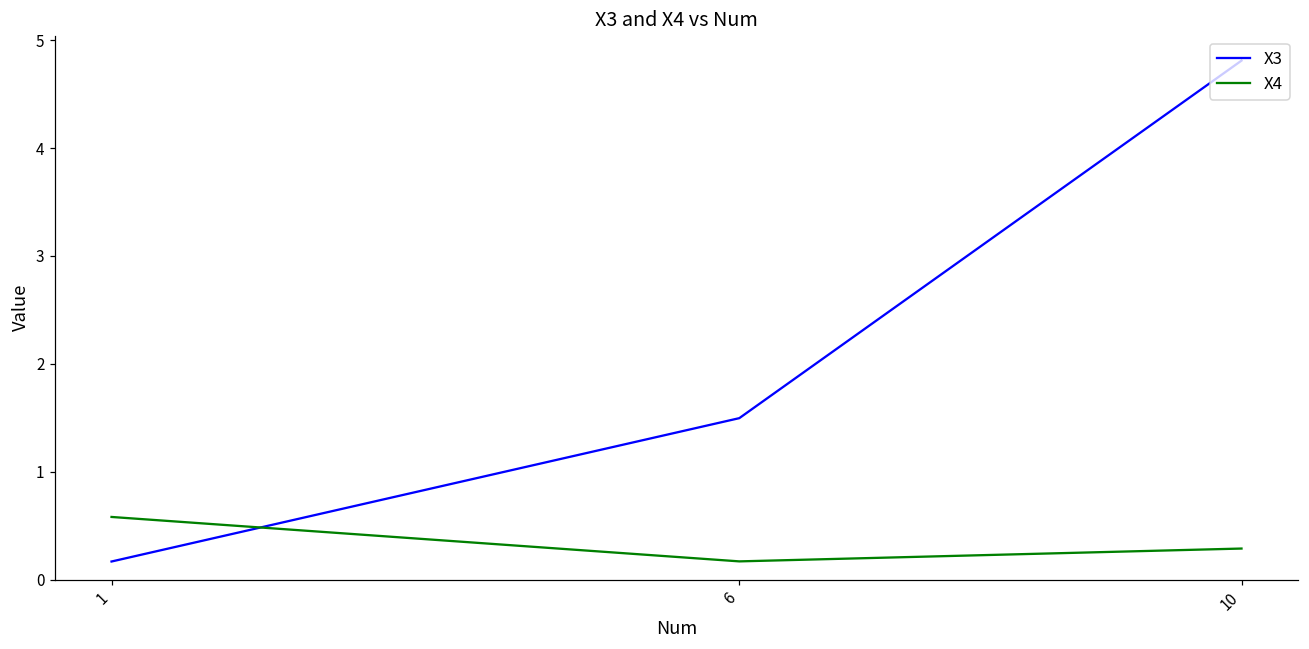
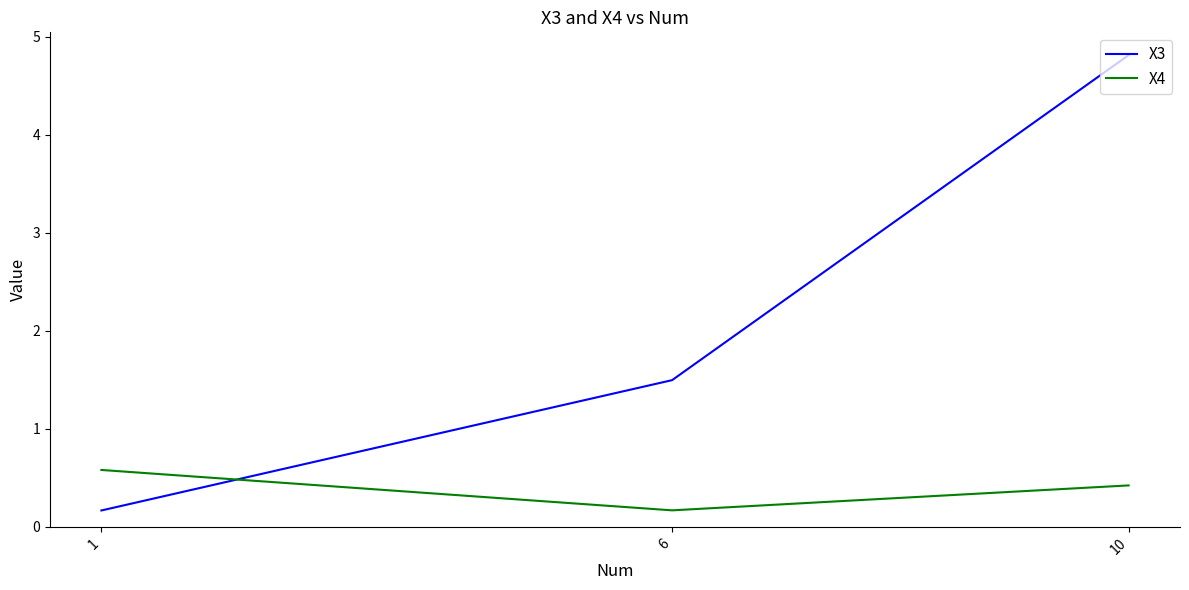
X4, 10: 0.3 -> 0.4
